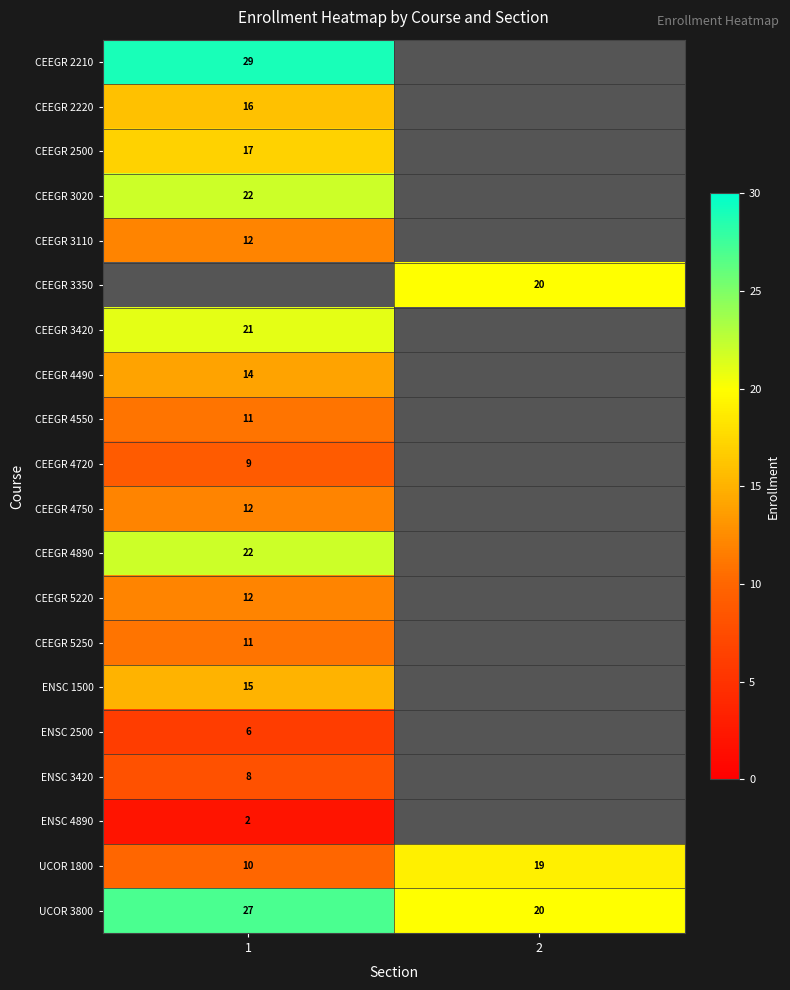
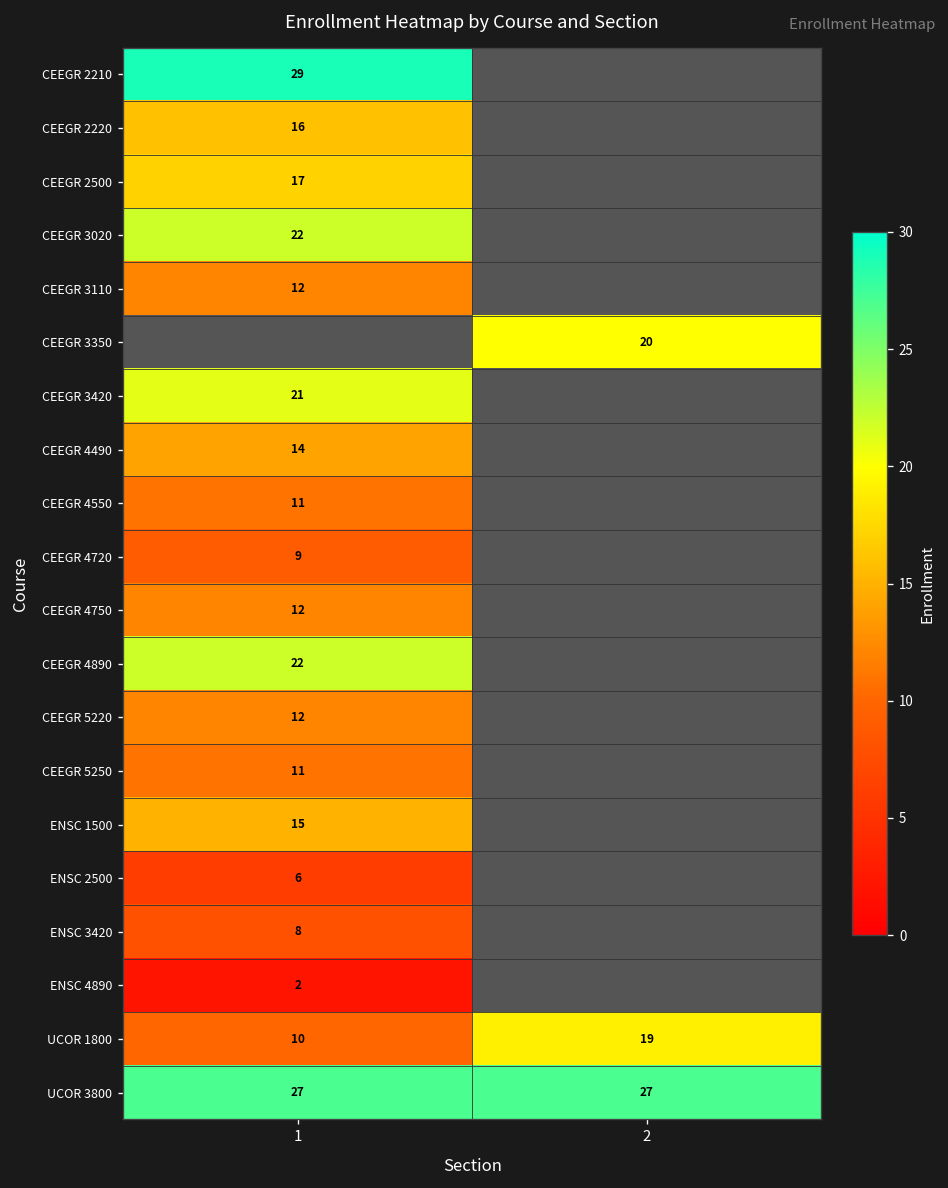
UCOR 3800, 2: 20 -> 27
